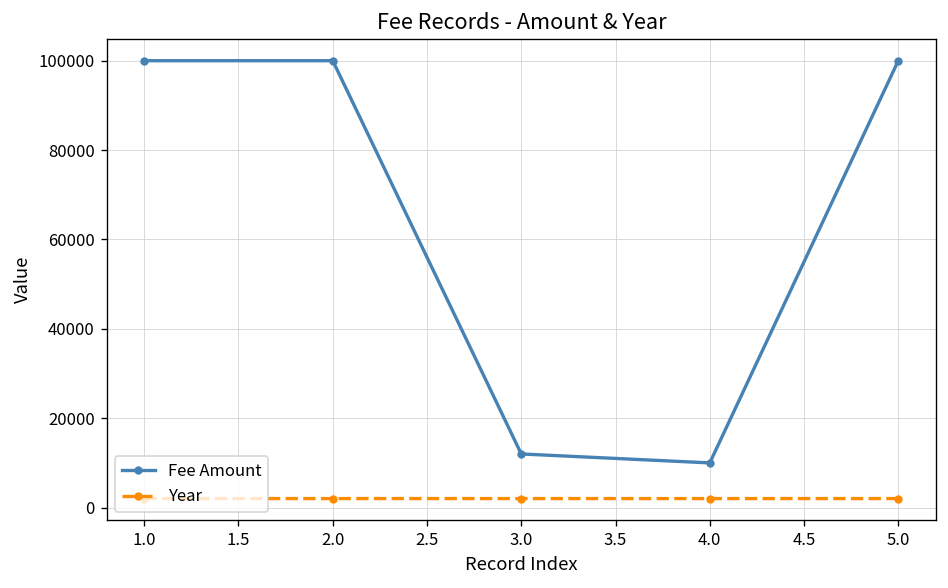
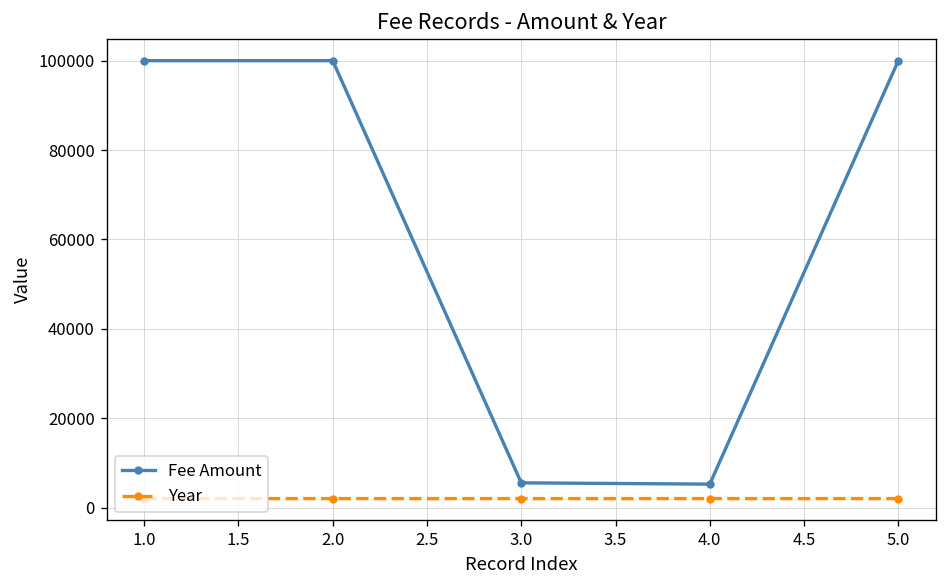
Fee Amount, 3.0: 12000 -> 6000
Fee Amount, 4.0: 10000 -> 5000
